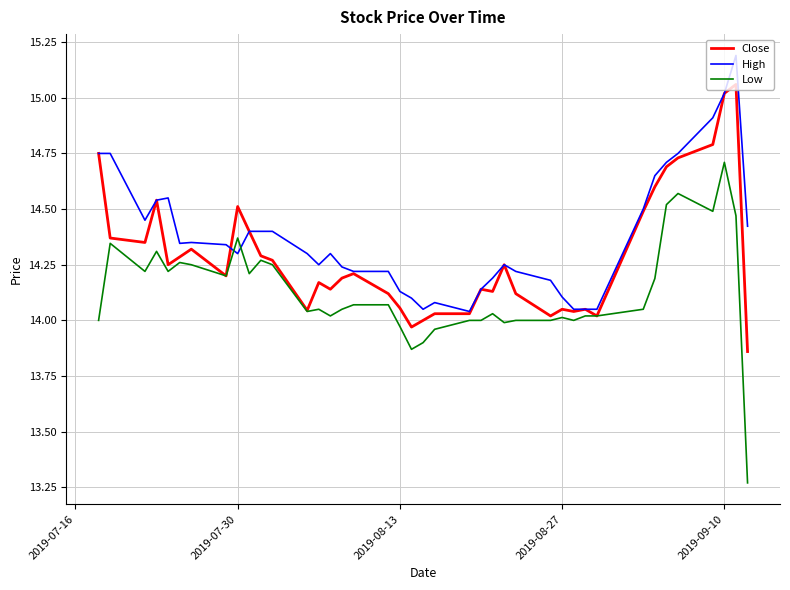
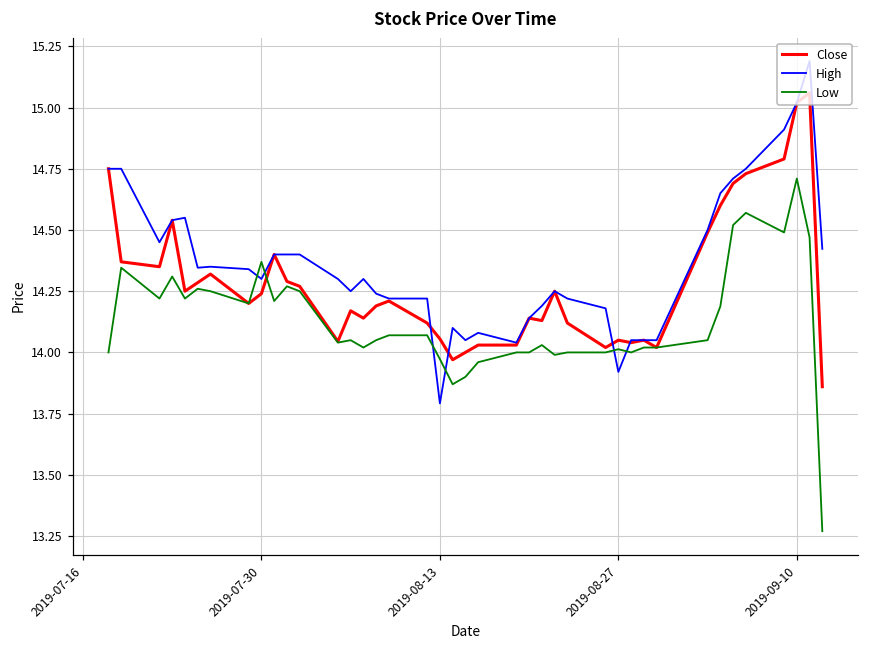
Close, 2019-07-30: 14.51 -> 14.24
High, 2019-08-13: 14.13 -> 13.79
High, 2019-08-27: 14.10 -> 13.92
